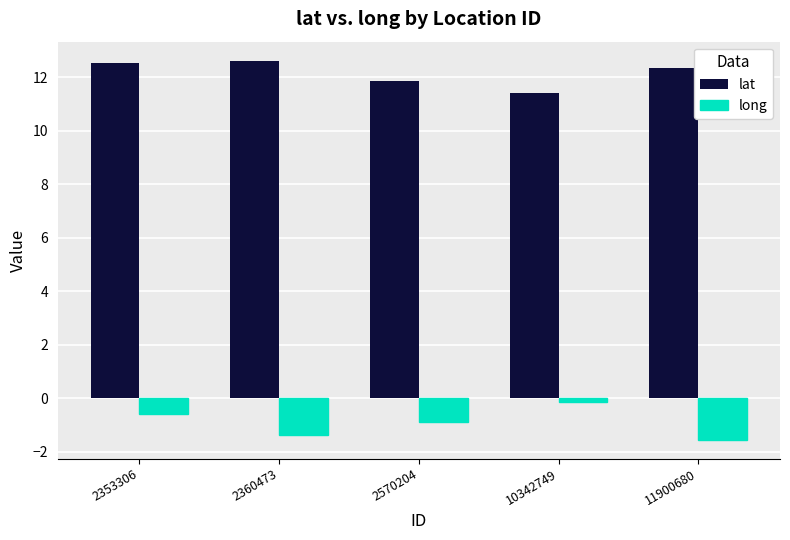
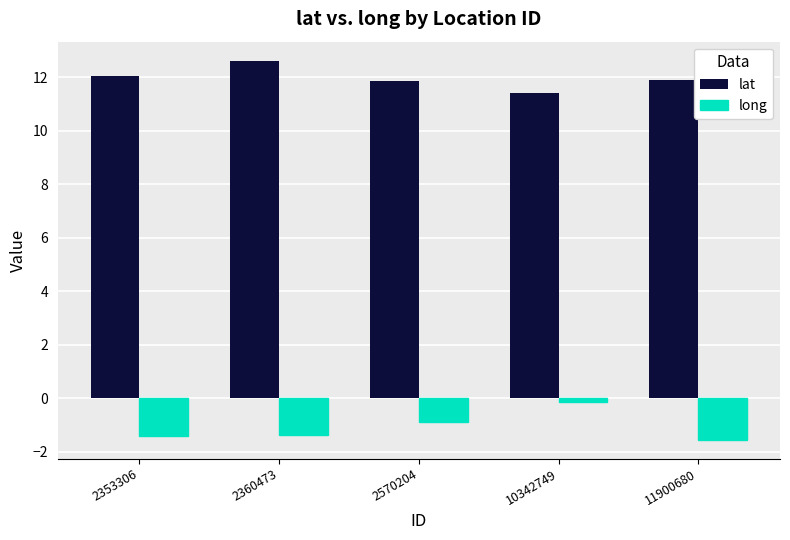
lat, 2353306: 12.5 -> 12.1
long, 2353306: -0.6 -> -1.4
lat, 11900680: 12.4 -> 11.9
